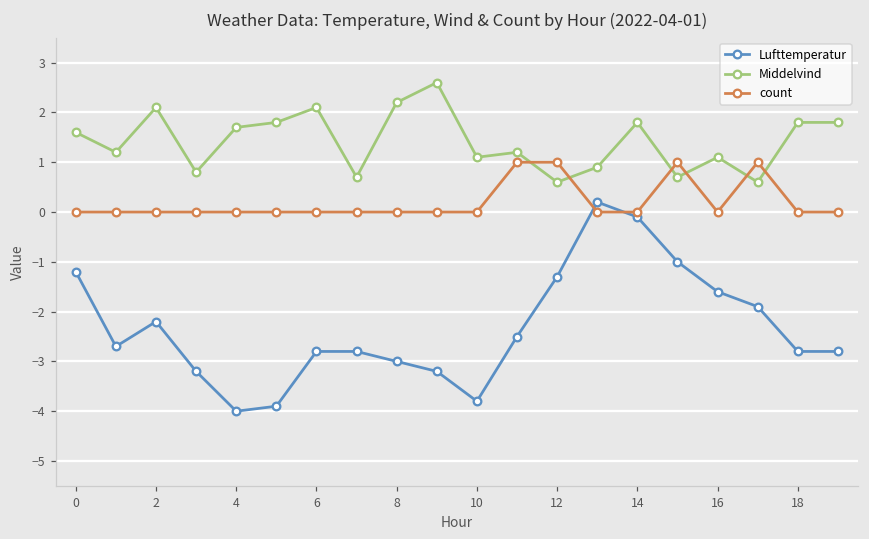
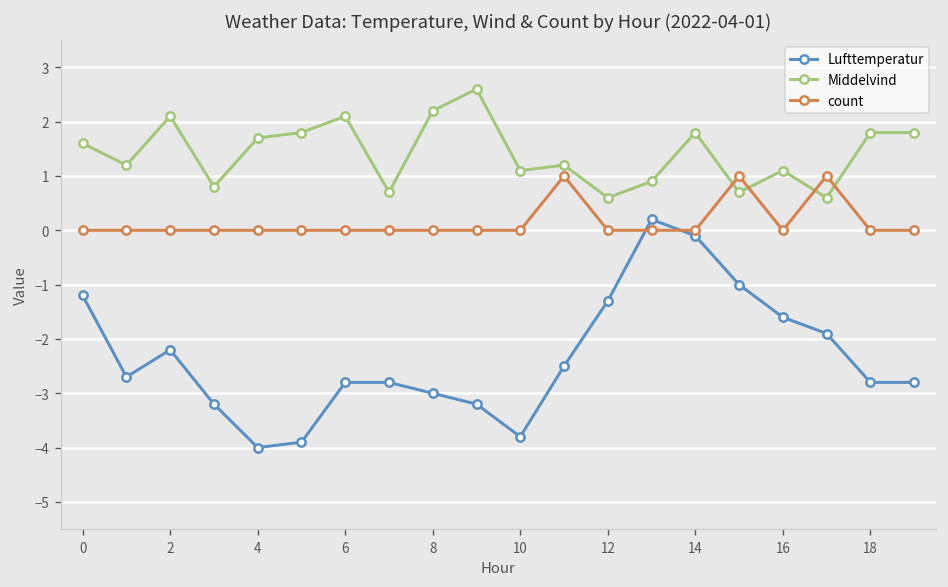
count, 12: 1 -> 0
